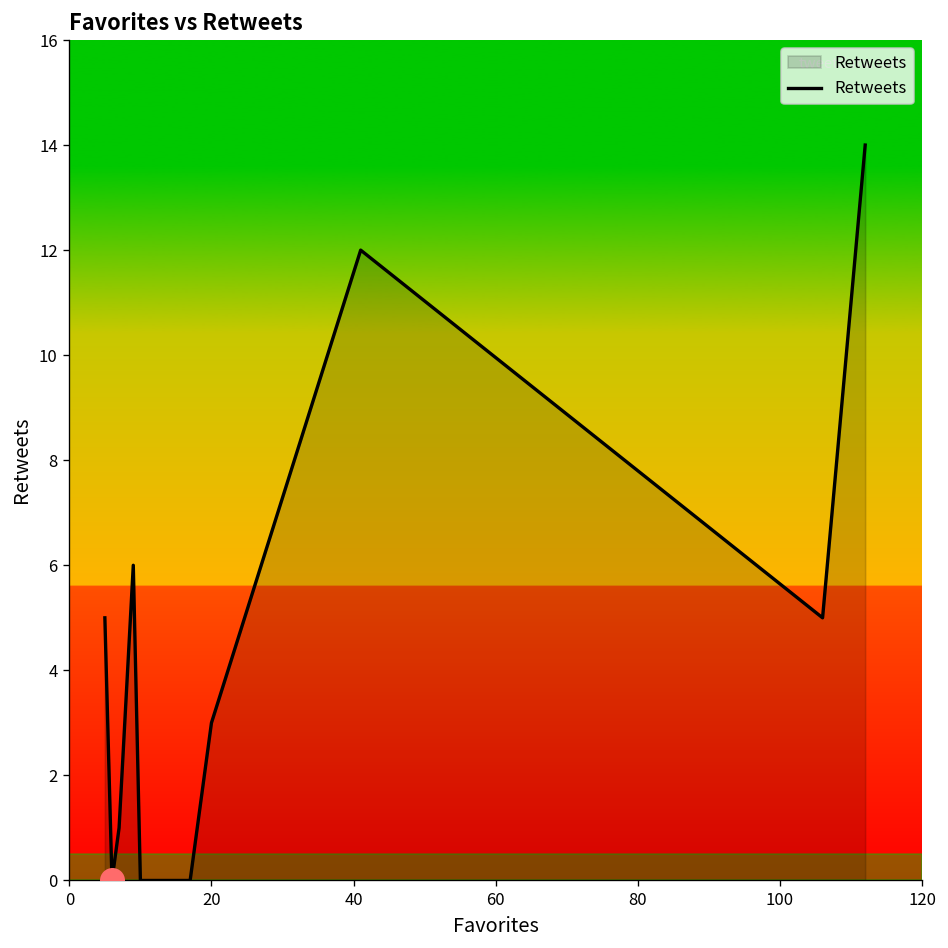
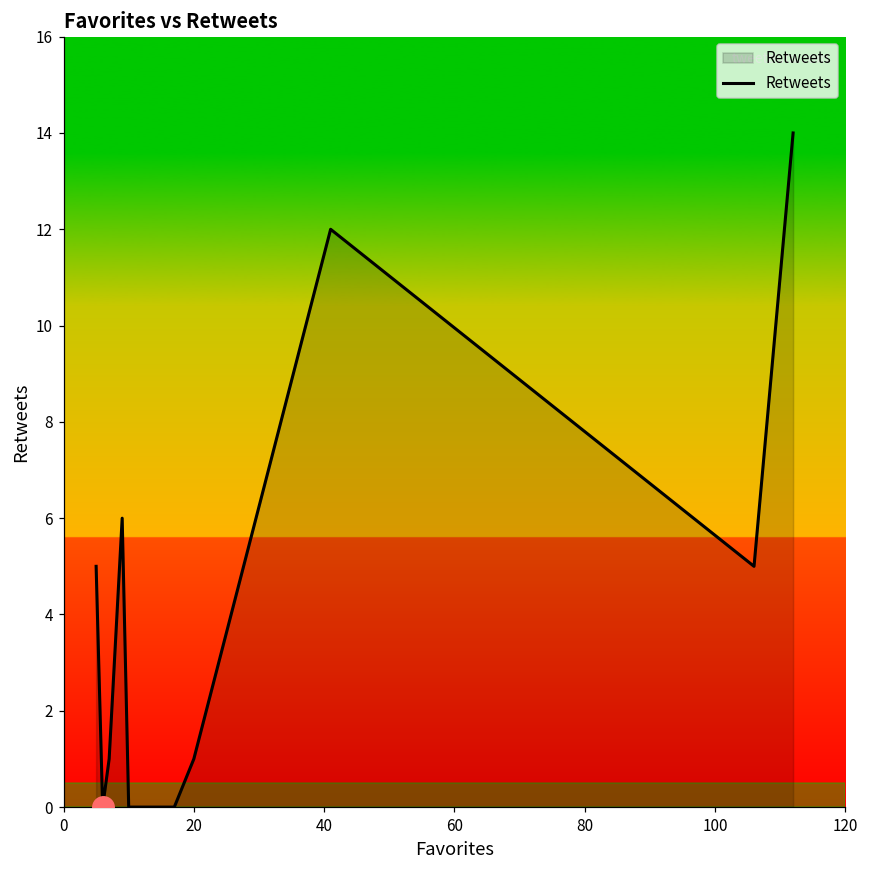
Retweets, 20: 3 -> 1
